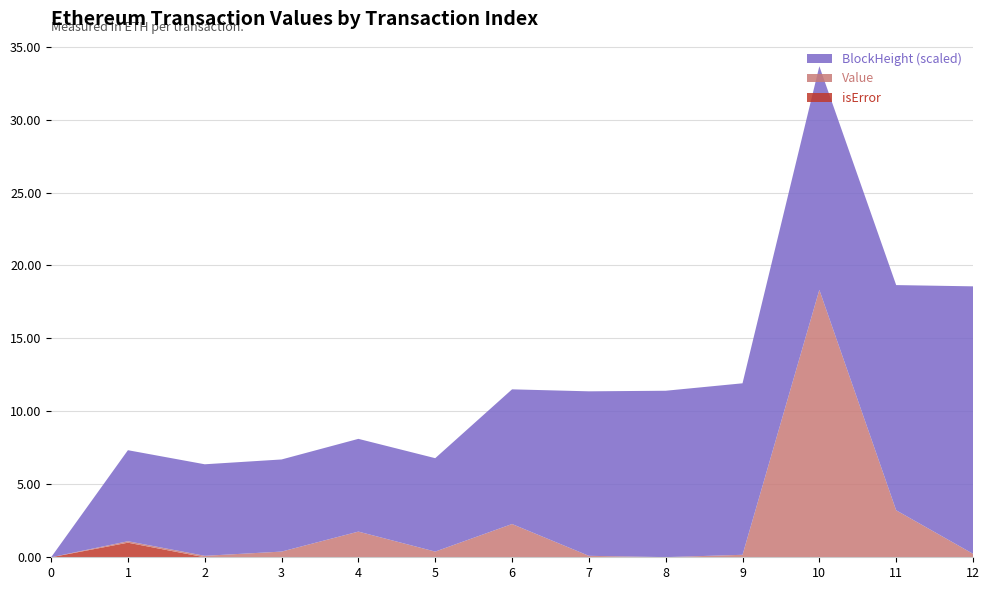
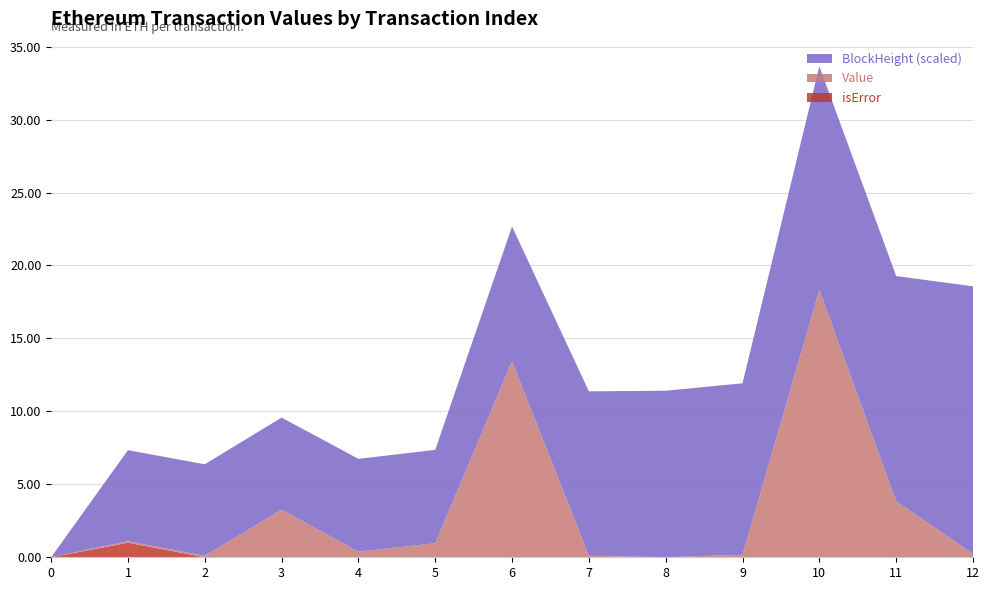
Value, 3: 0.4 -> 3.3
Value, 4: 1.8 -> 0.4
Value, 5: 0.4 -> 1.0
Value, 6: 2.3 -> 13.4
Value, 11: 3.2 -> 3.8
